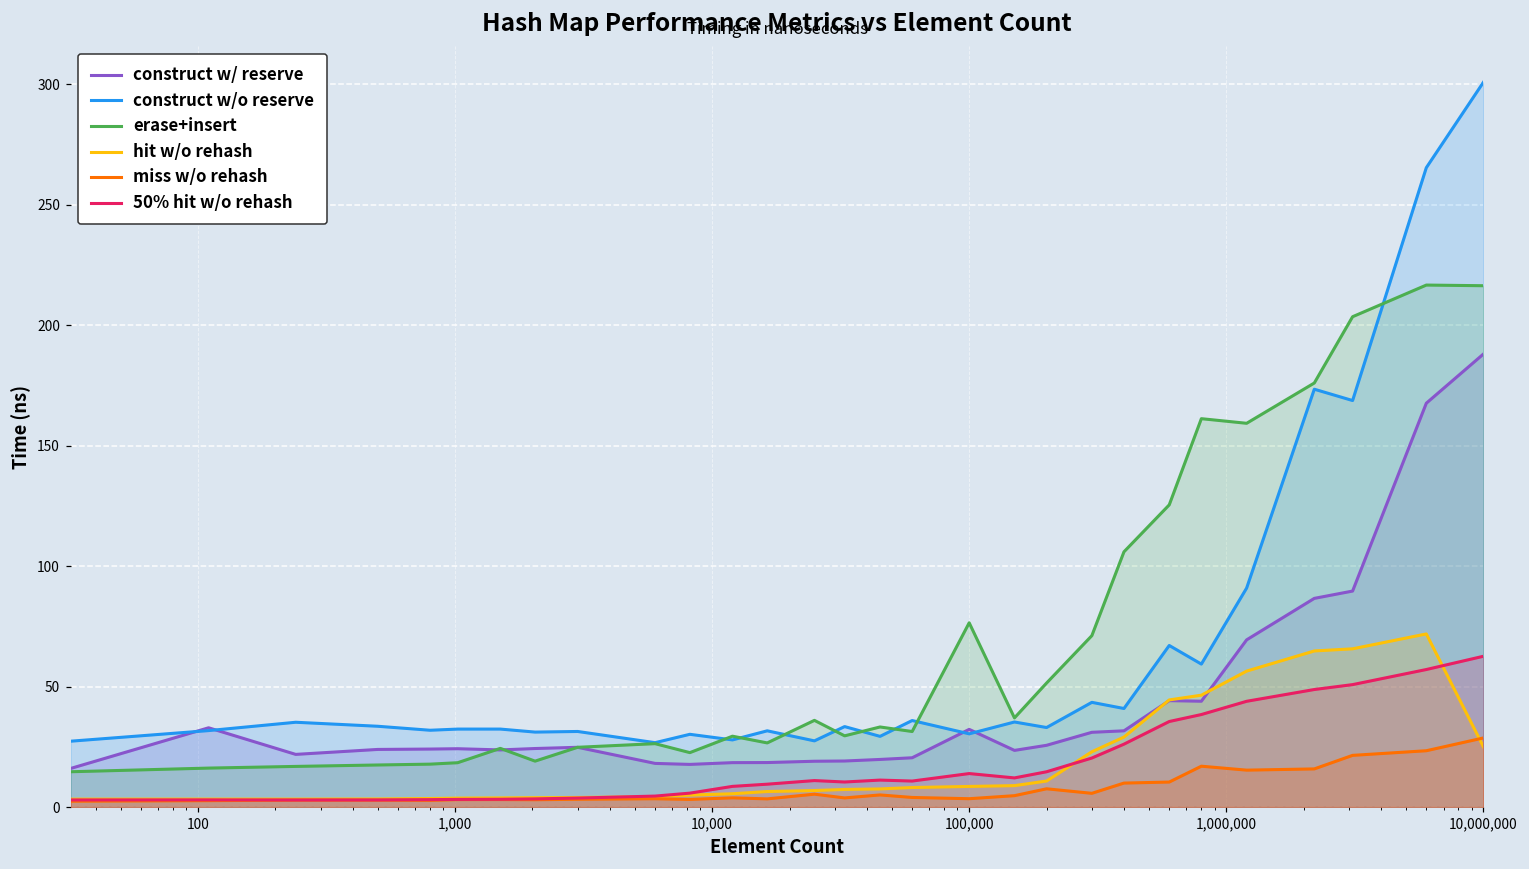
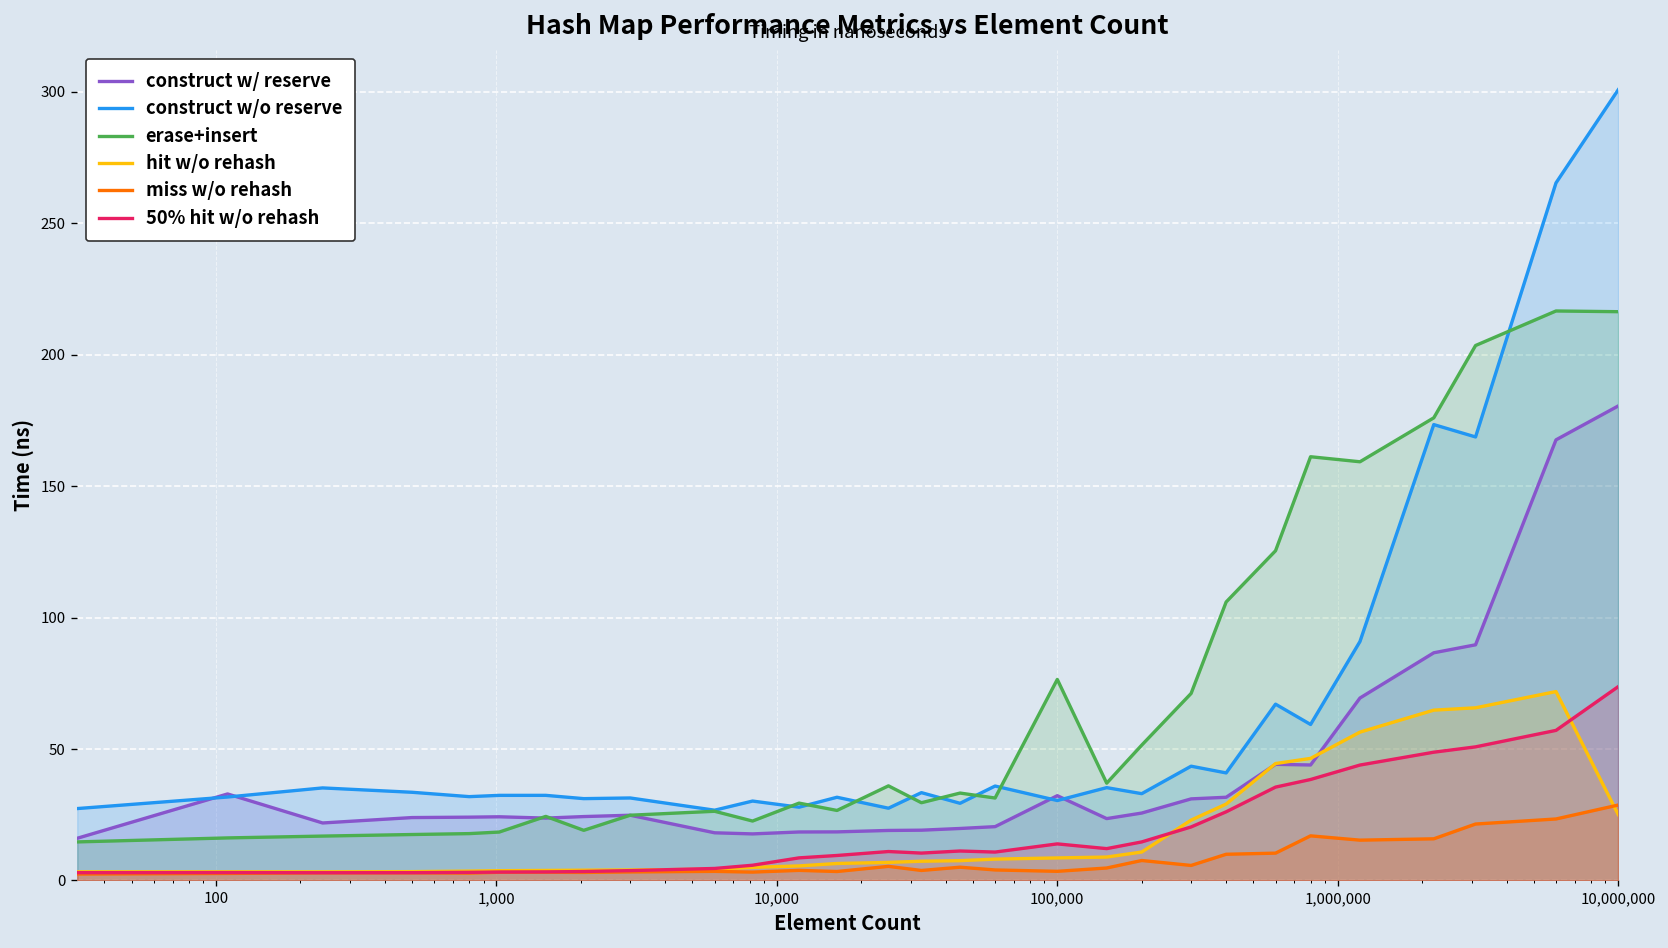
construct w/ reserve, 10,000,000: 188 -> 180
50% hit w/o rehash, 10,000,000: 63 -> 74
